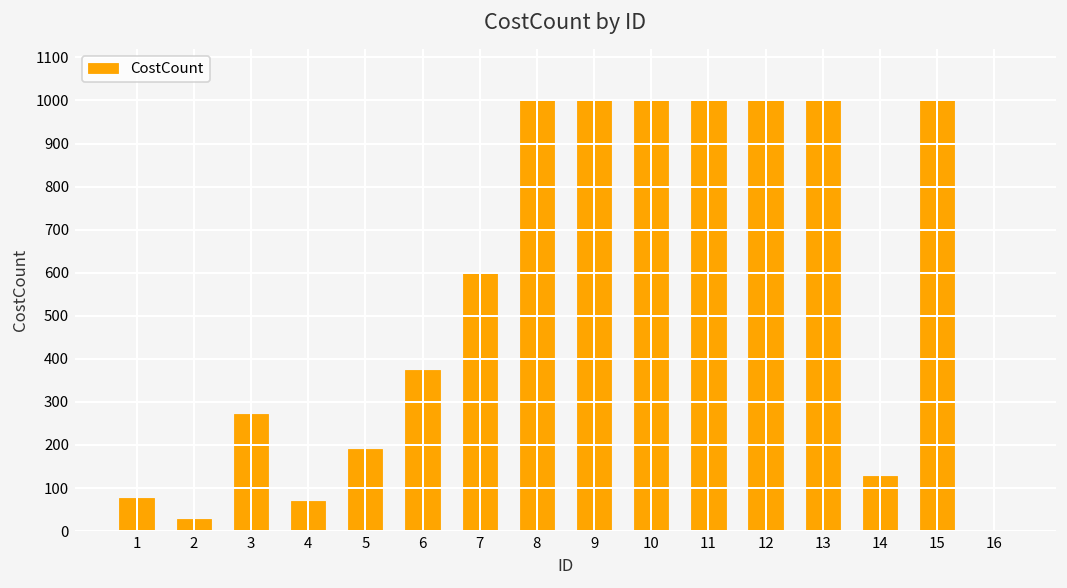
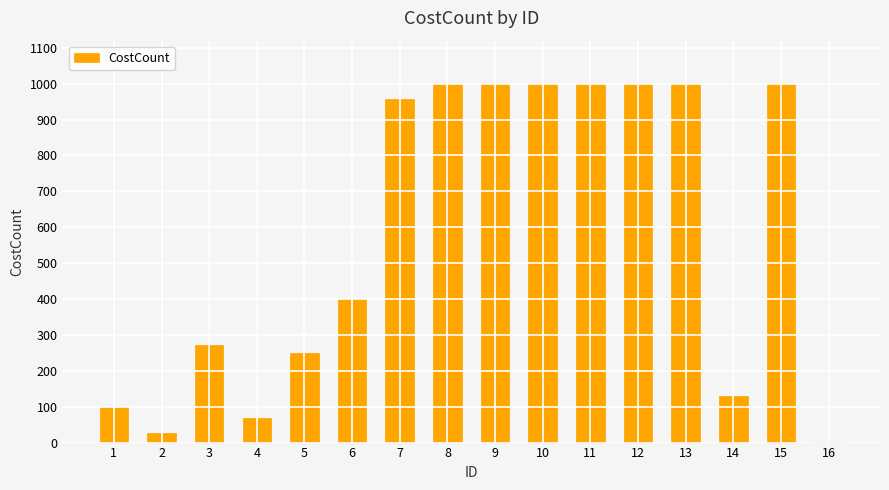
1: 80 -> 100
5: 190 -> 250
6: 380 -> 400
7: 600 -> 960
